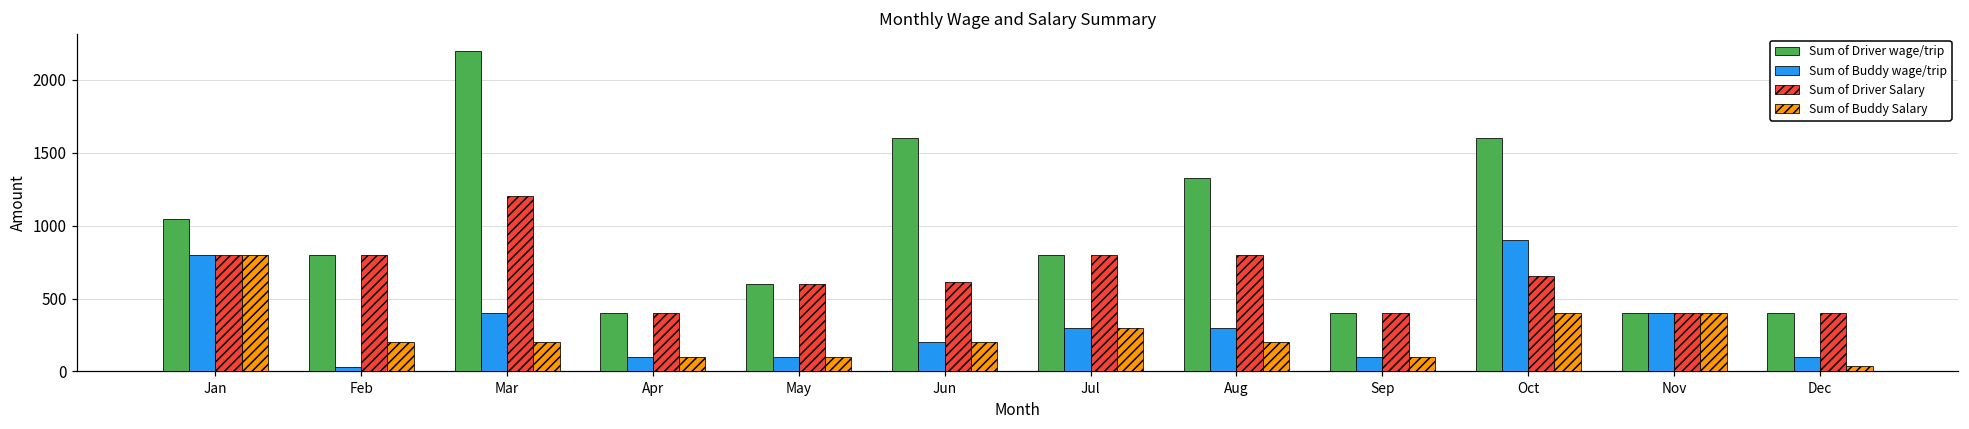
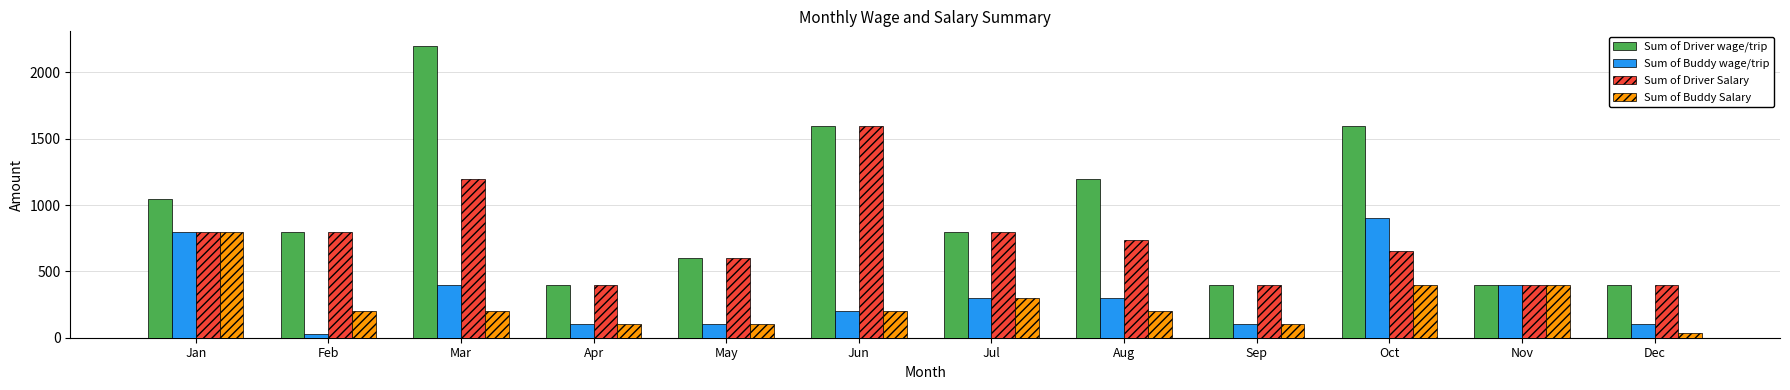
Sum of Driver Salary, Jun: 620 -> 1600
Sum of Driver wage/trip, Aug: 1330 -> 1200
Sum of Driver Salary, Aug: 800 -> 730
